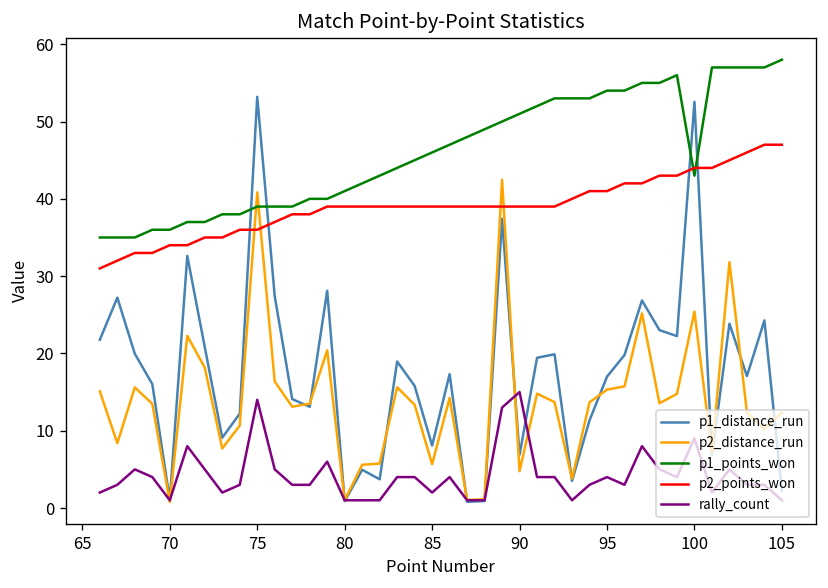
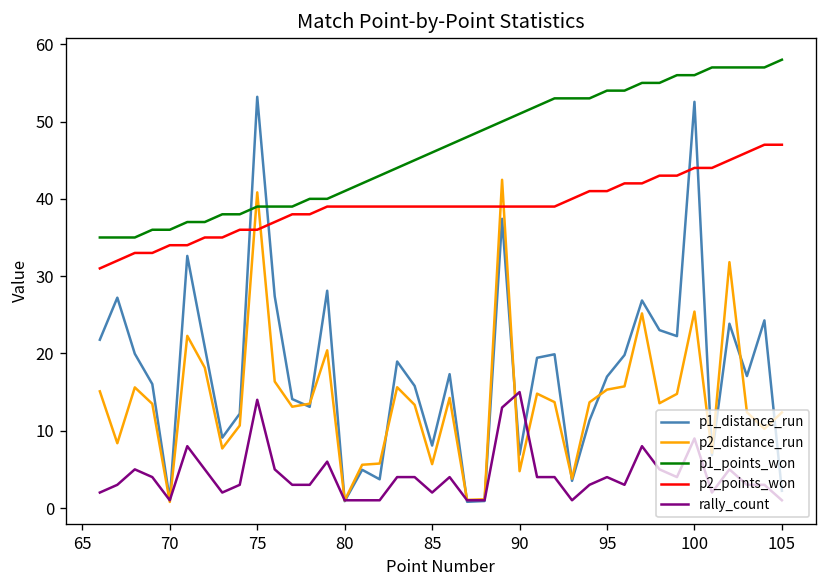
p1_points_won, 100: 43 -> 56
